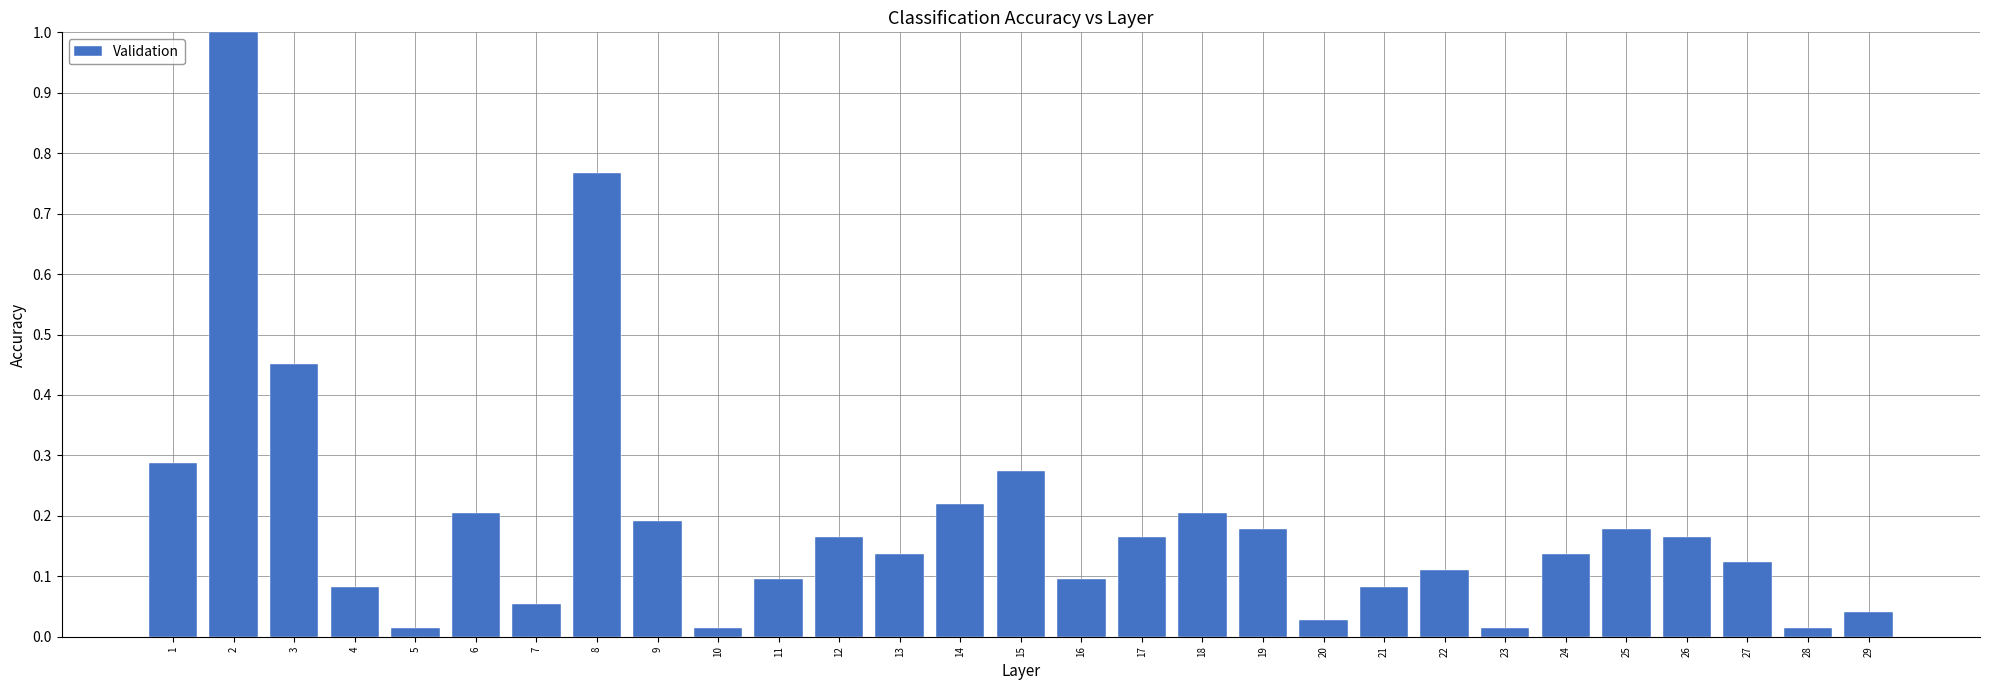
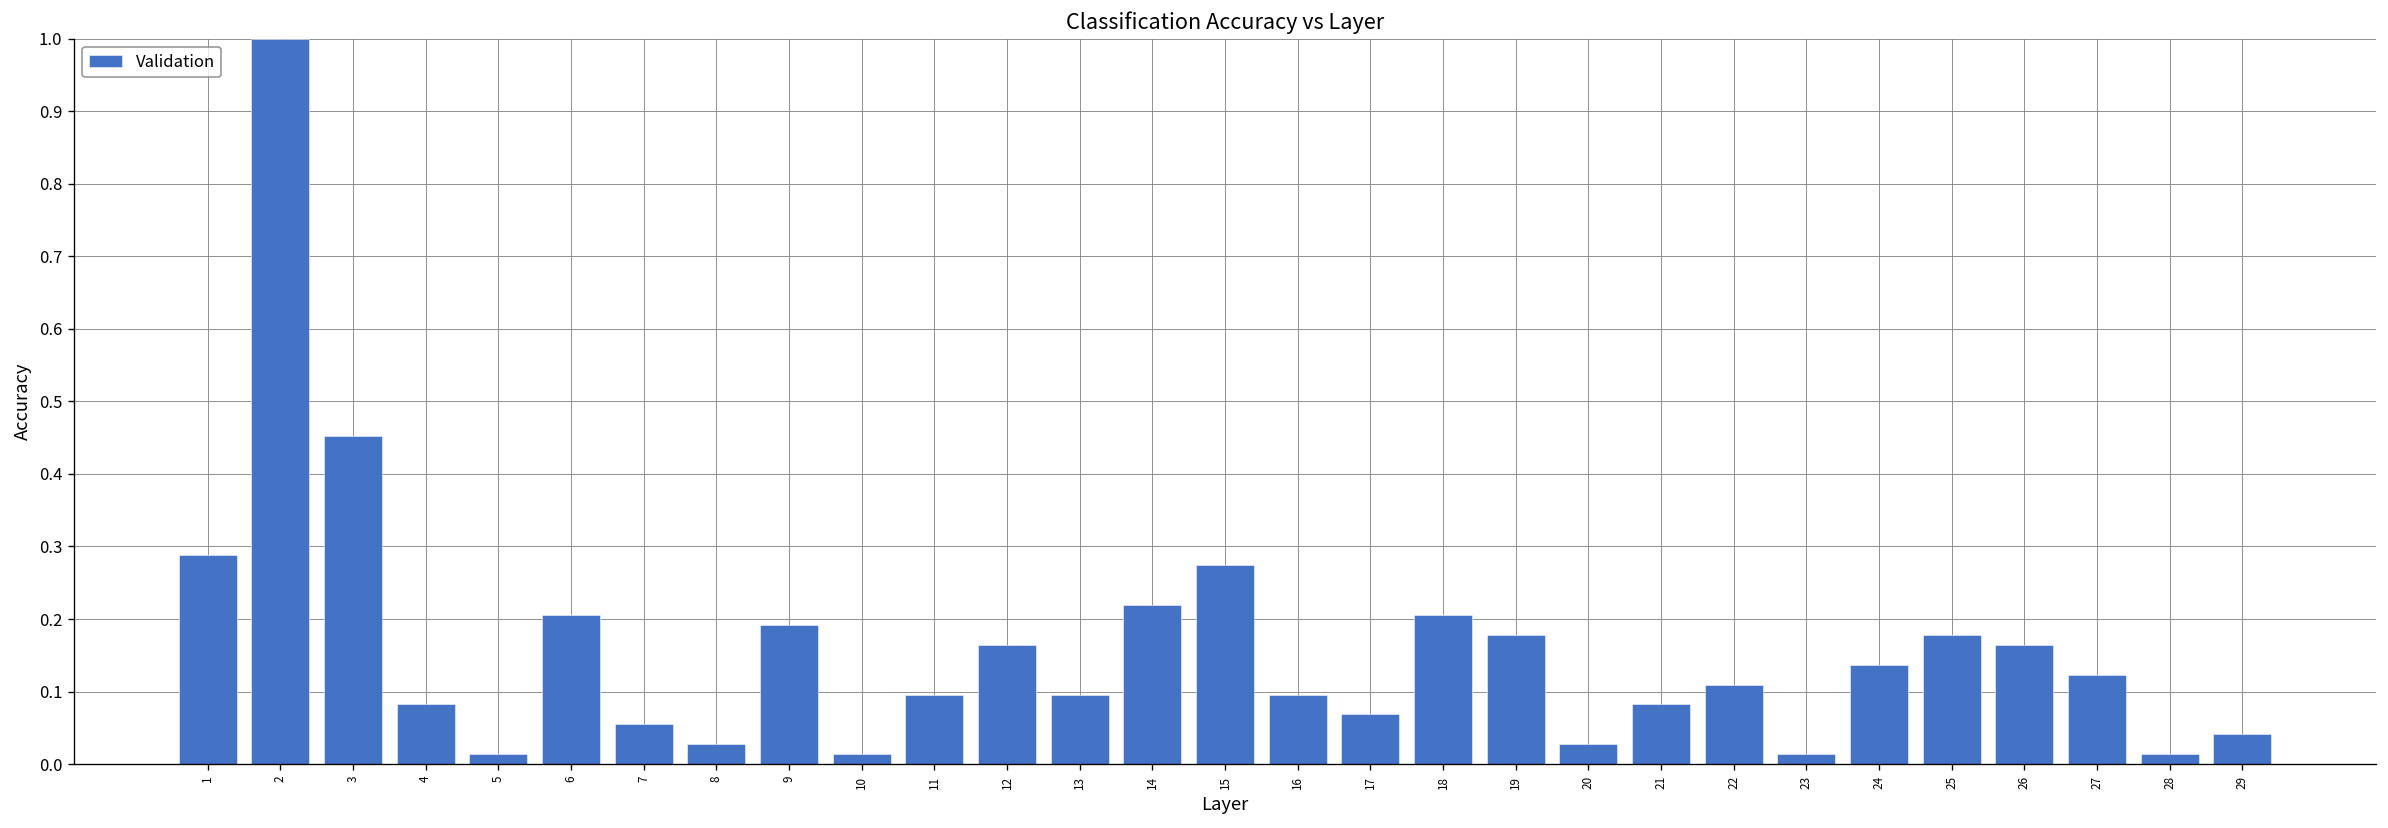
8: 0.77 -> 0.03
13: 0.14 -> 0.10
17: 0.16 -> 0.07
